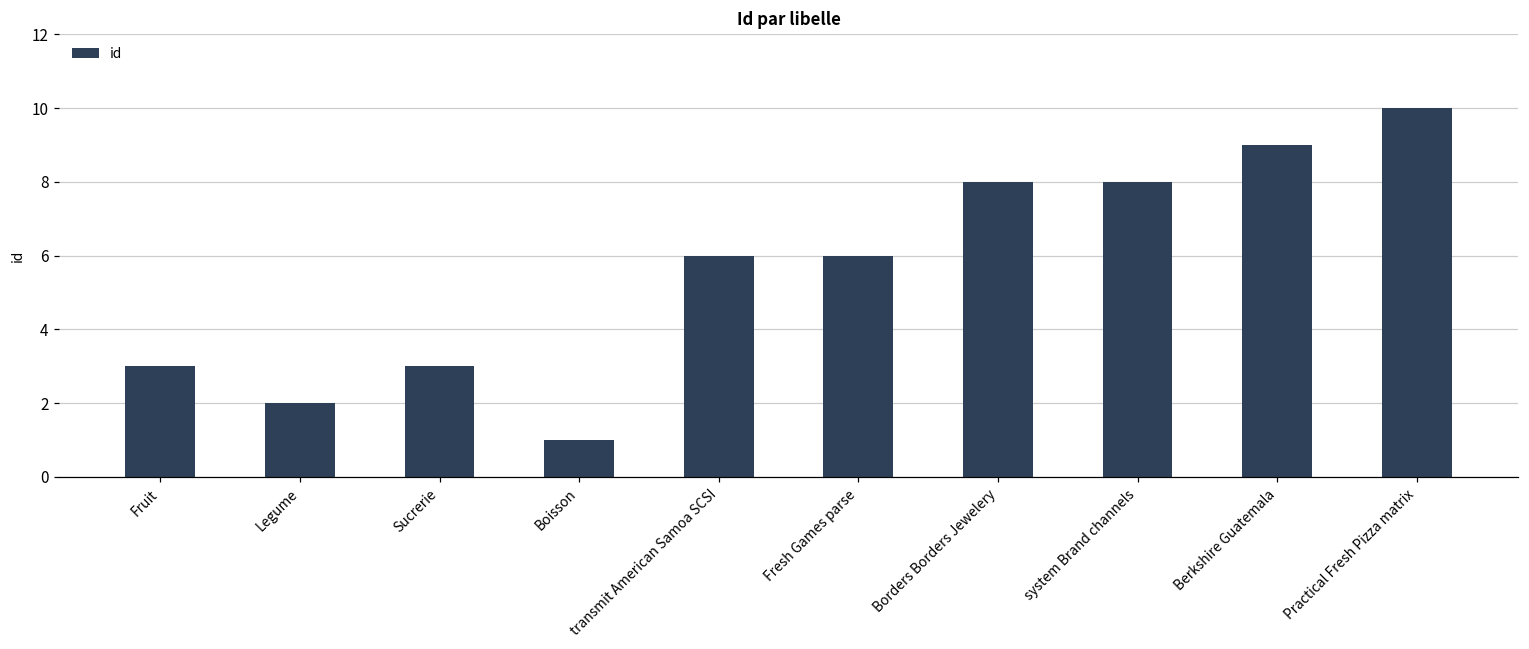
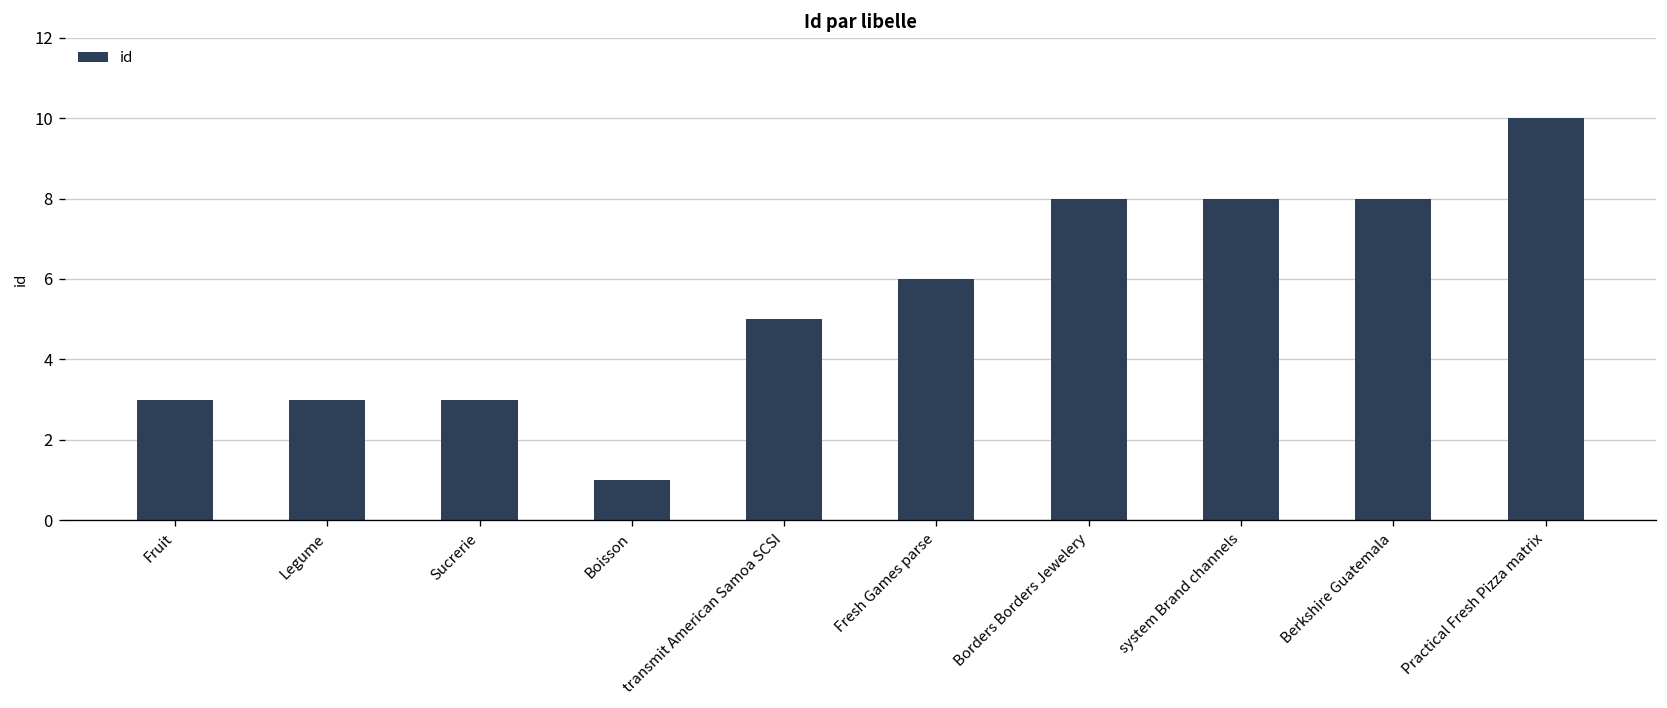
Legume: 2 -> 3
transmit American Samoa SCSI: 6 -> 5
Berkshire Guatemala: 9 -> 8
